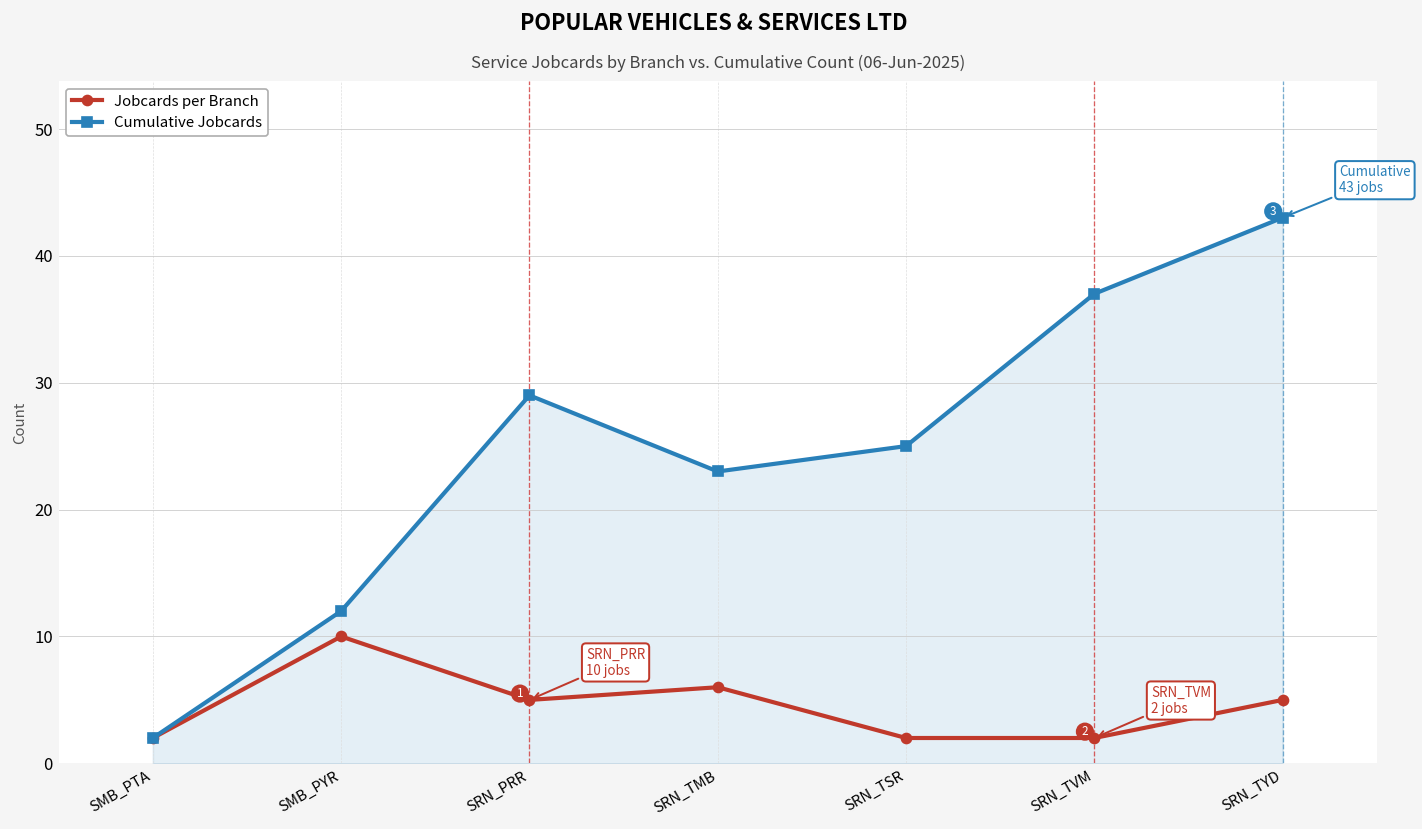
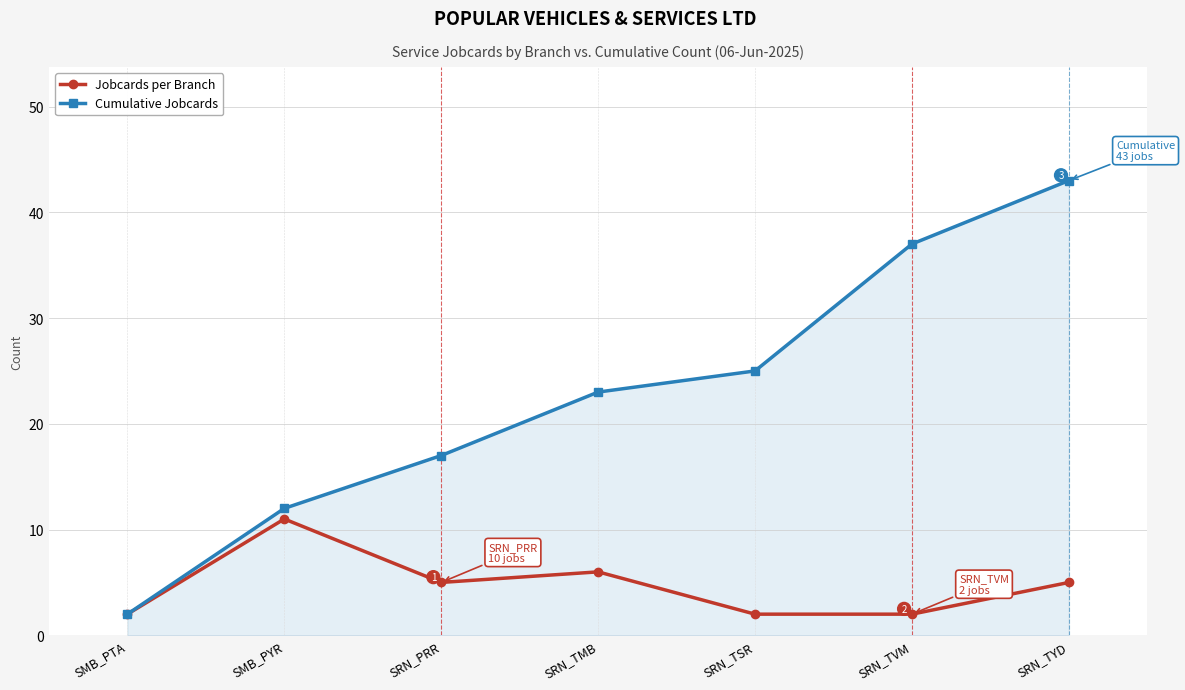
Jobcards per Branch, SMB_PYR: 10 -> 11
Cumulative Jobcards, SRN_PRR: 29 -> 17
